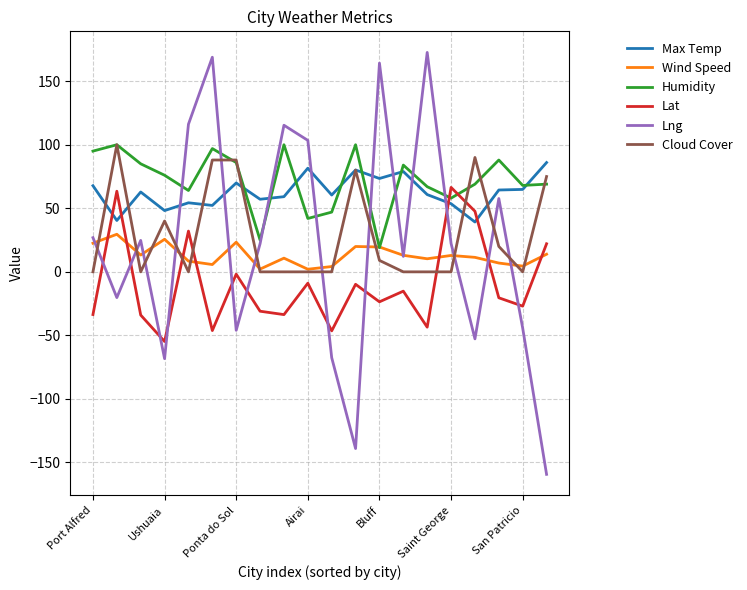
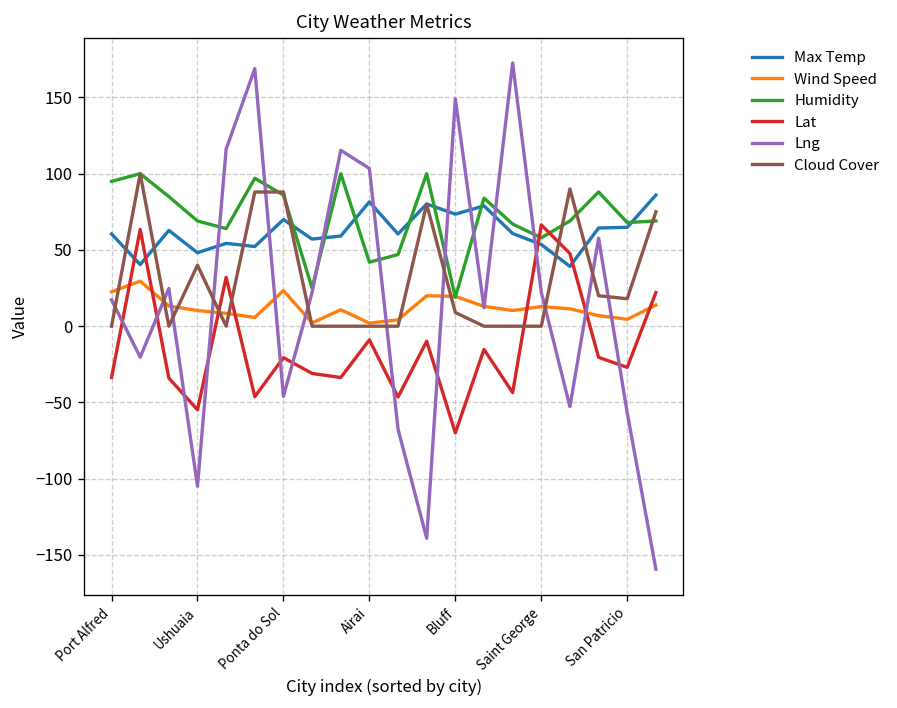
Max Temp, Port Alfred: 68 -> 61
Lng, Port Alfred: 27 -> 17
Wind Speed, Ushuaia: 26 -> 10
Humidity, Ushuaia: 76 -> 69
Lng, Ushuaia: -68 -> -105
Lat, Ponta do Sol: -2 -> -21
Lat, Bluff: -24 -> -70
Lng, Bluff: 164 -> 149
Lng, San Patricio: -44 -> -57
Cloud Cover, San Patricio: 0 -> 18
